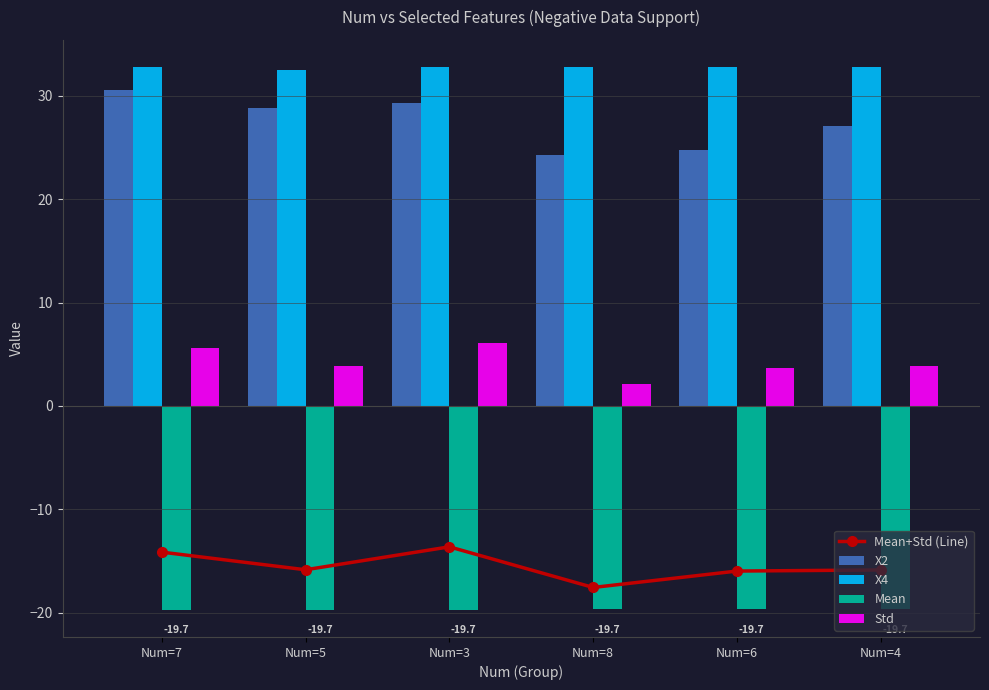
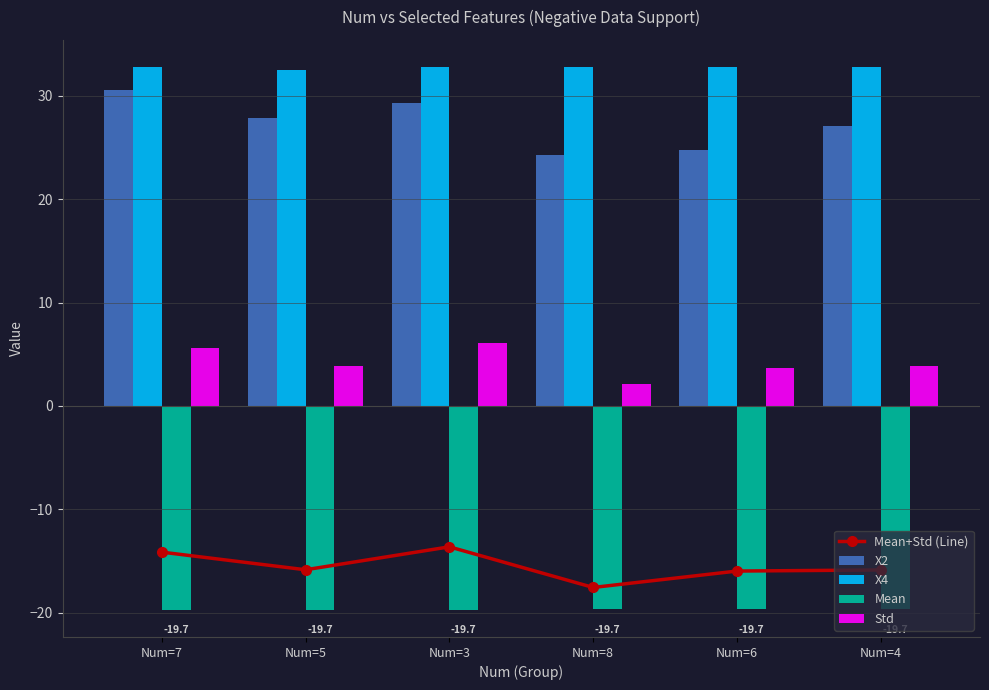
X2, Num=5: 28.8 -> 27.9
